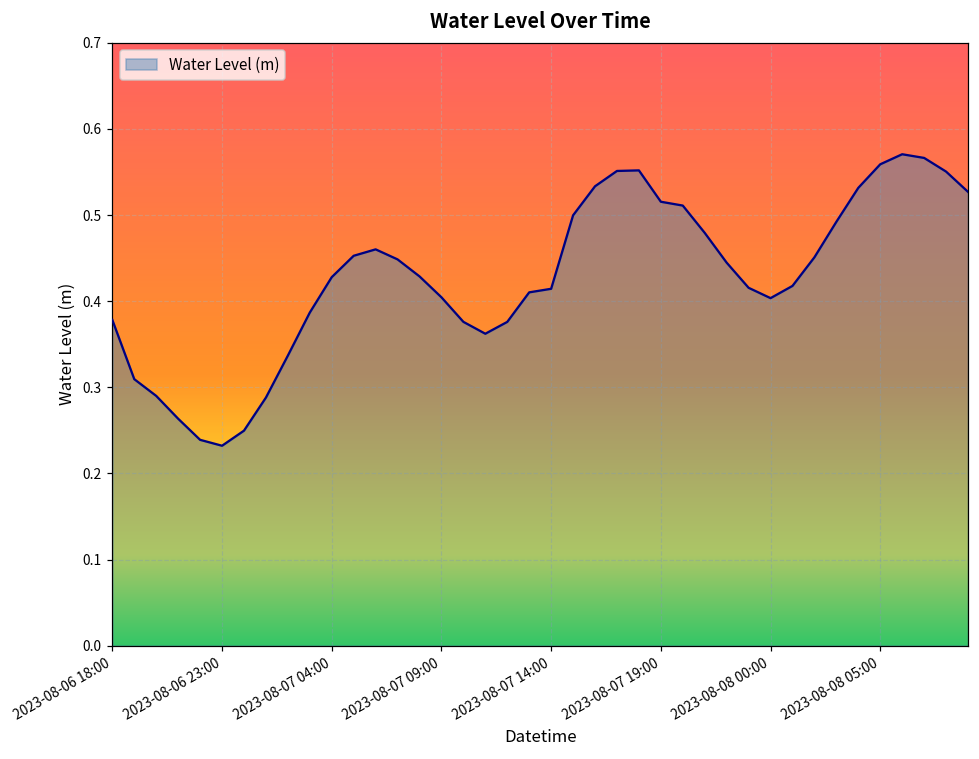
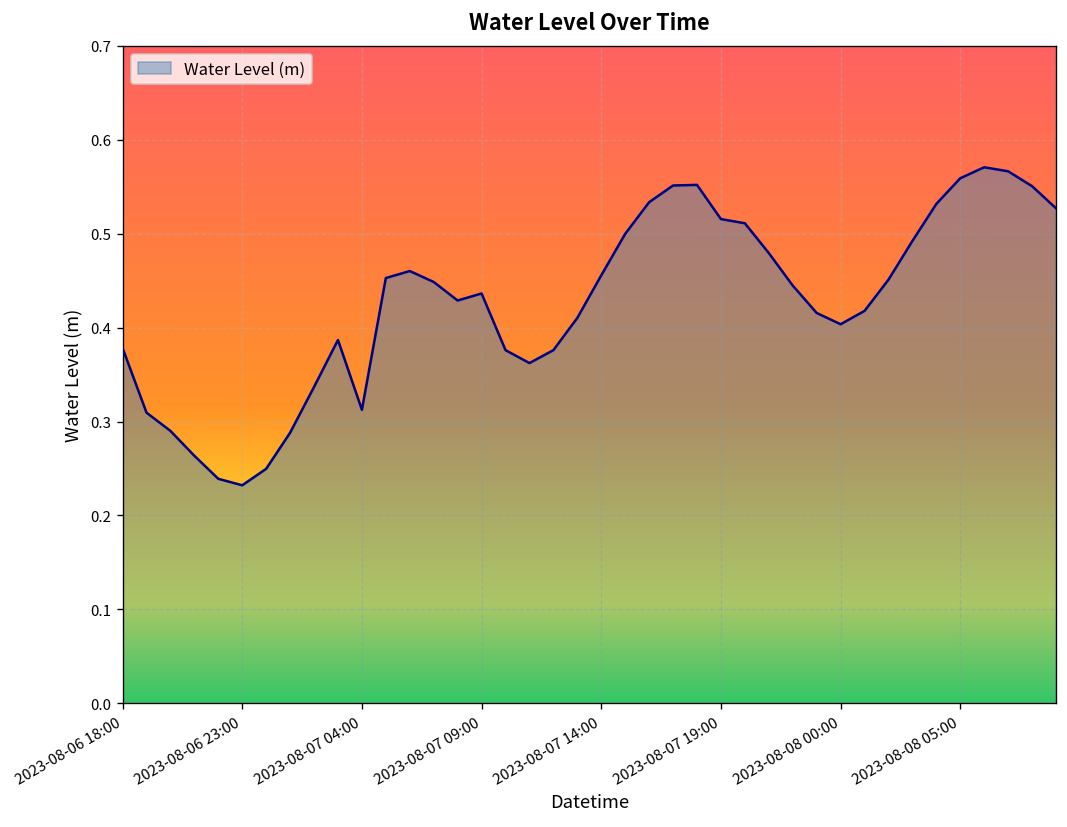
2023-08-07 04:00: 0.43 -> 0.31
2023-08-07 09:00: 0.40 -> 0.44
2023-08-07 14:00: 0.41 -> 0.46
